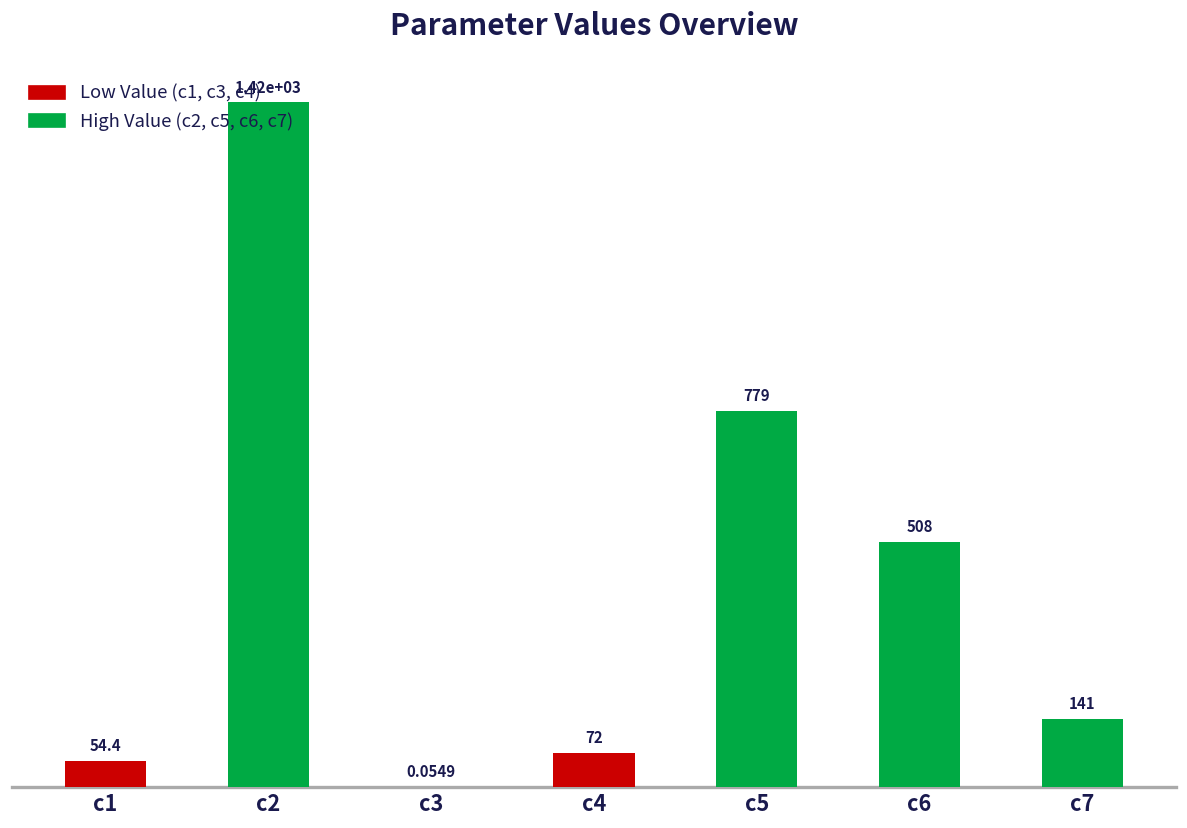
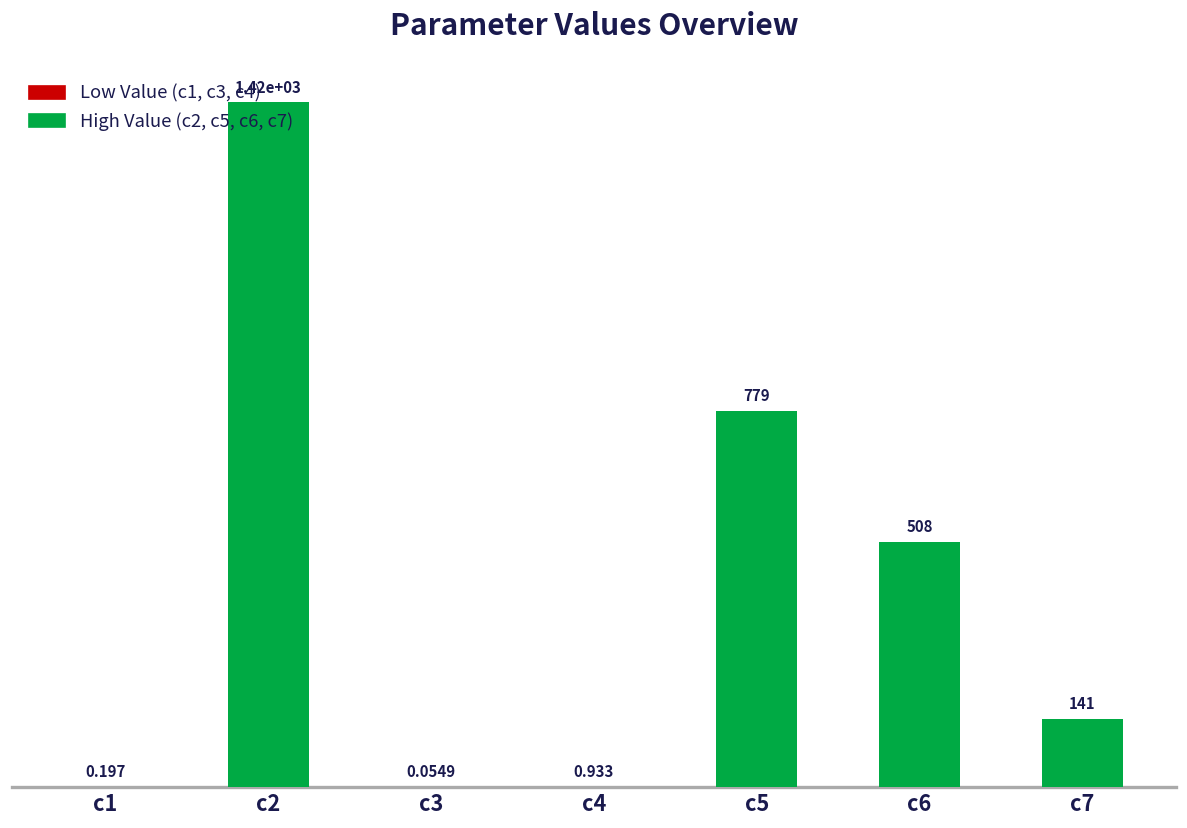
c1: 54.4 -> 0.197
c4: 72 -> 0.933
